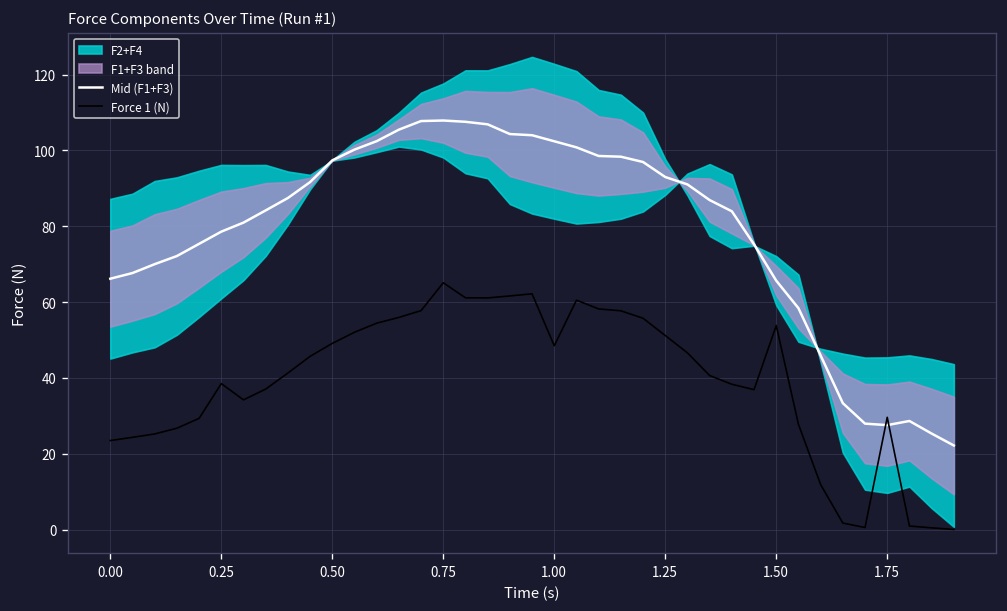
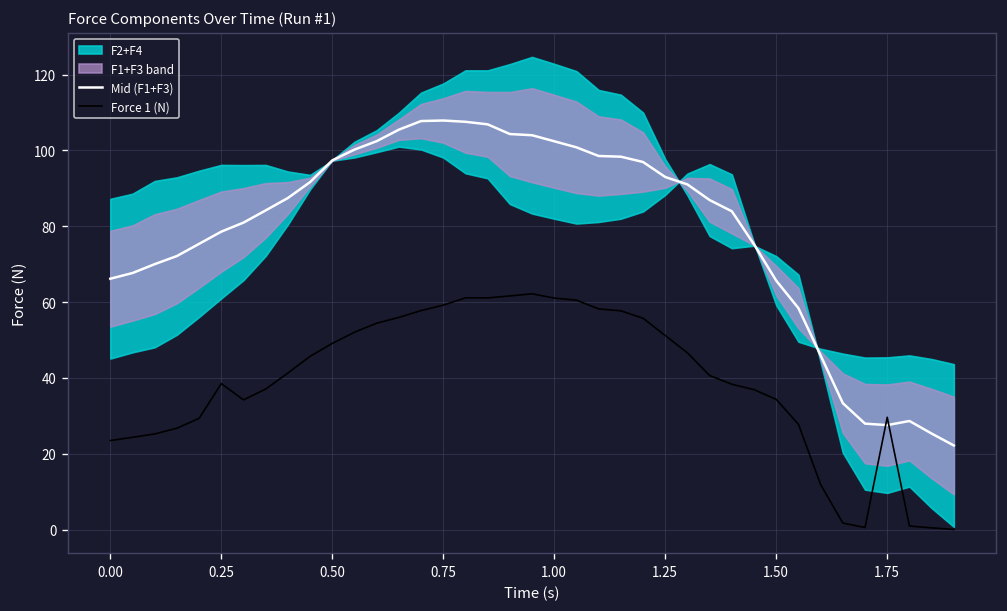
Force 1 (N), 0.75: 65 -> 59
Force 1 (N), 1.00: 49 -> 61
Force 1 (N), 1.50: 54 -> 34
